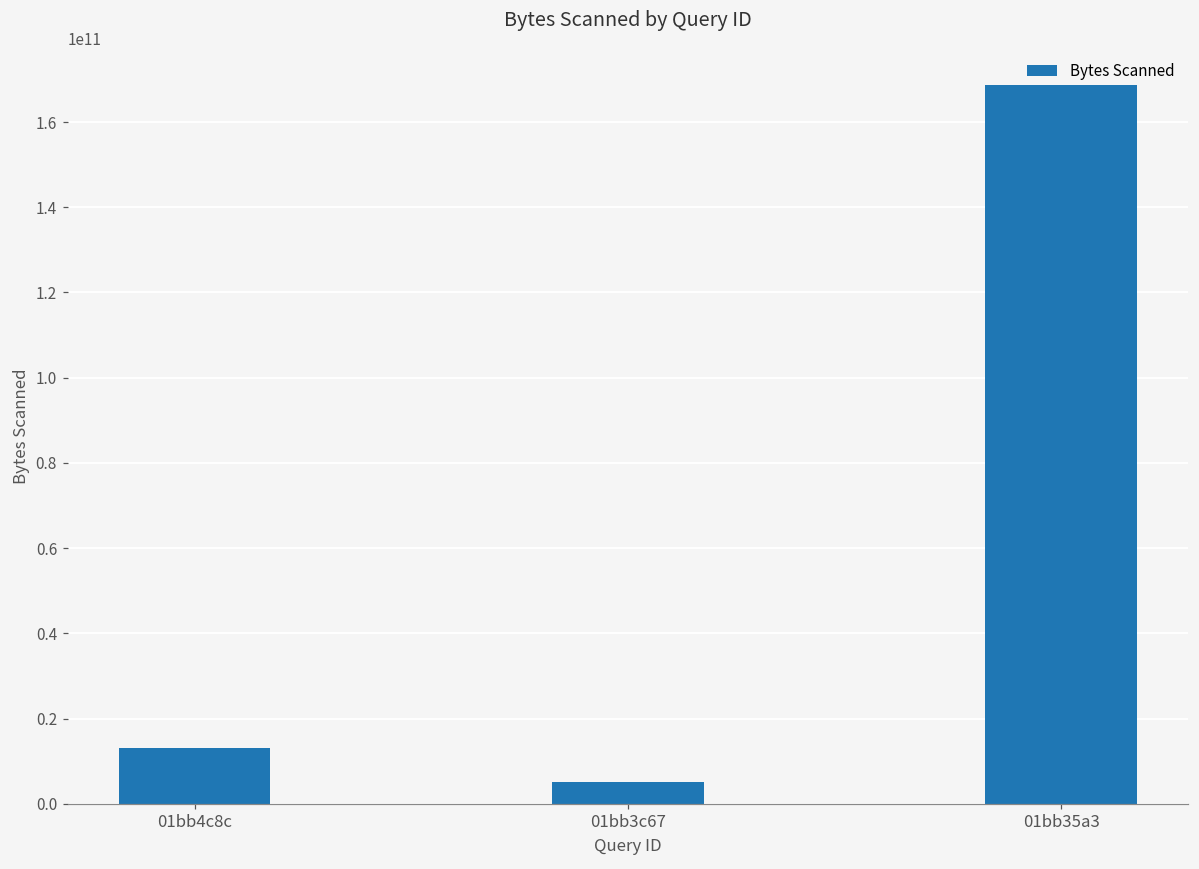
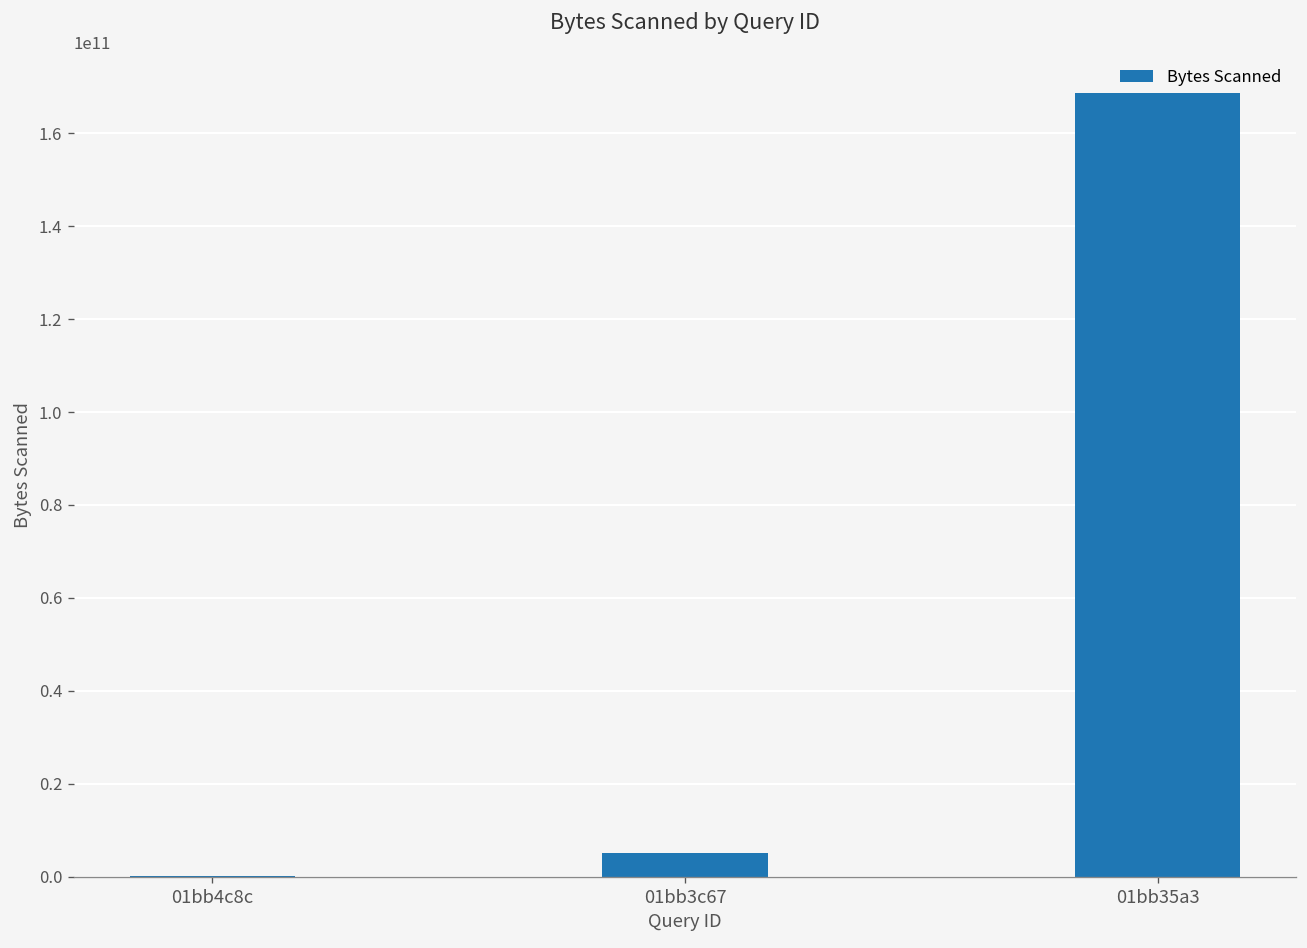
01bb4c8c: 13000000000 -> 0
